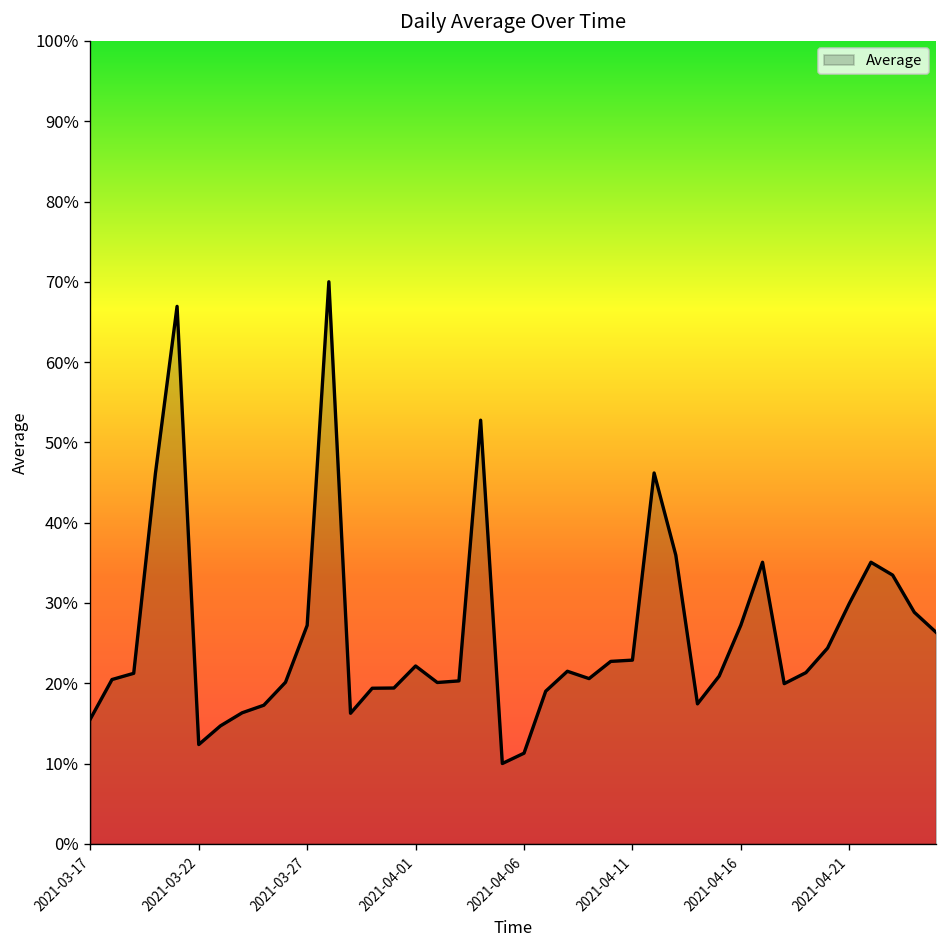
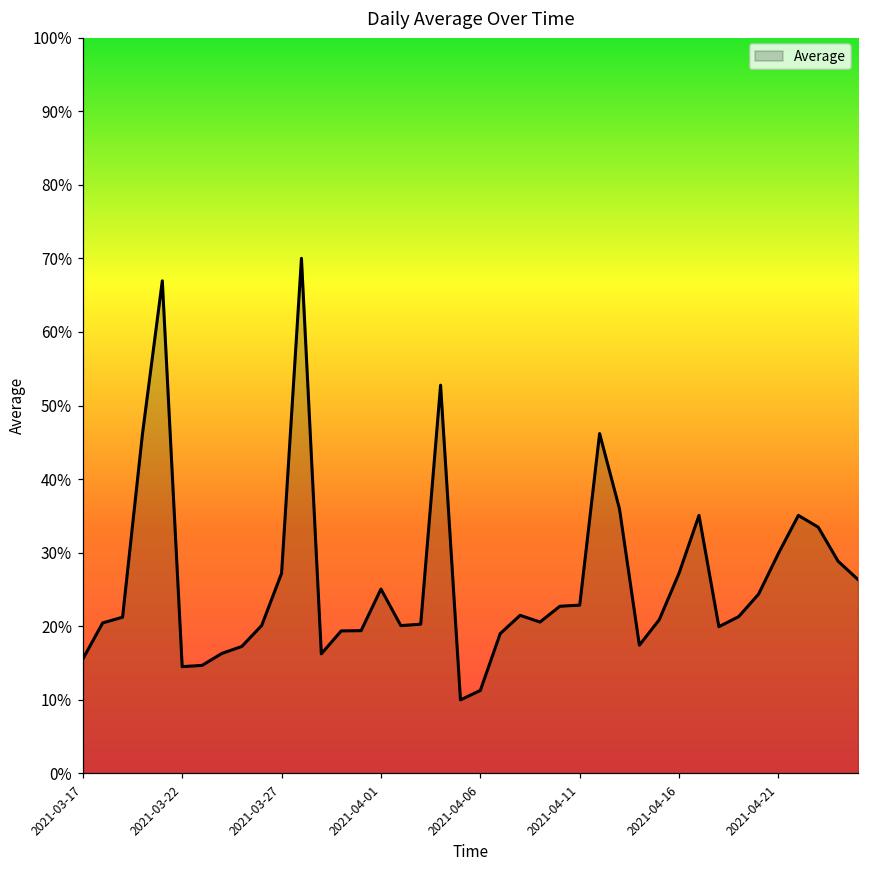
2021-03-22: 12% -> 15%
2021-04-01: 22% -> 25%
